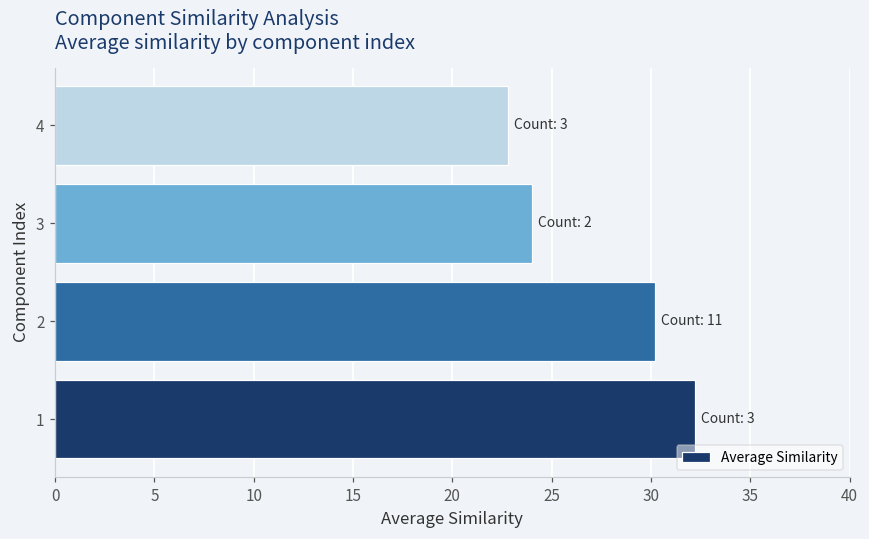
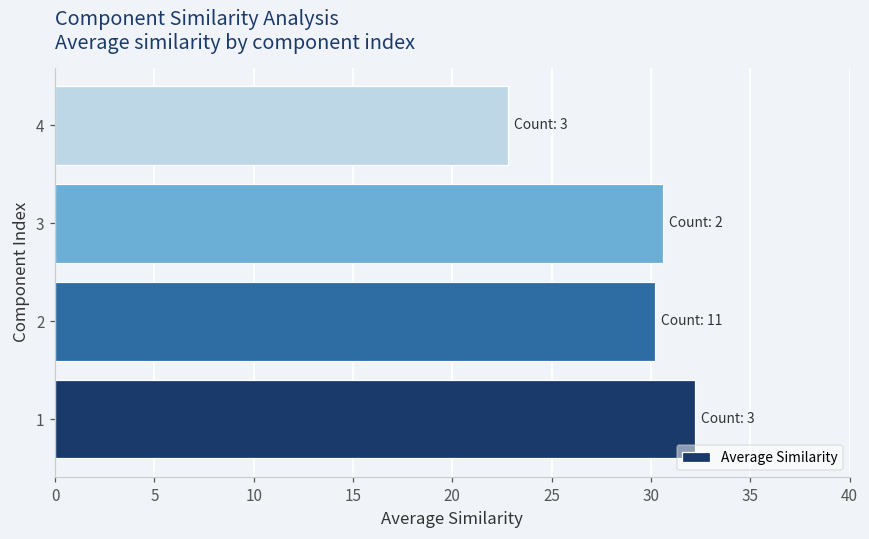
3: 24.0 -> 30.6
